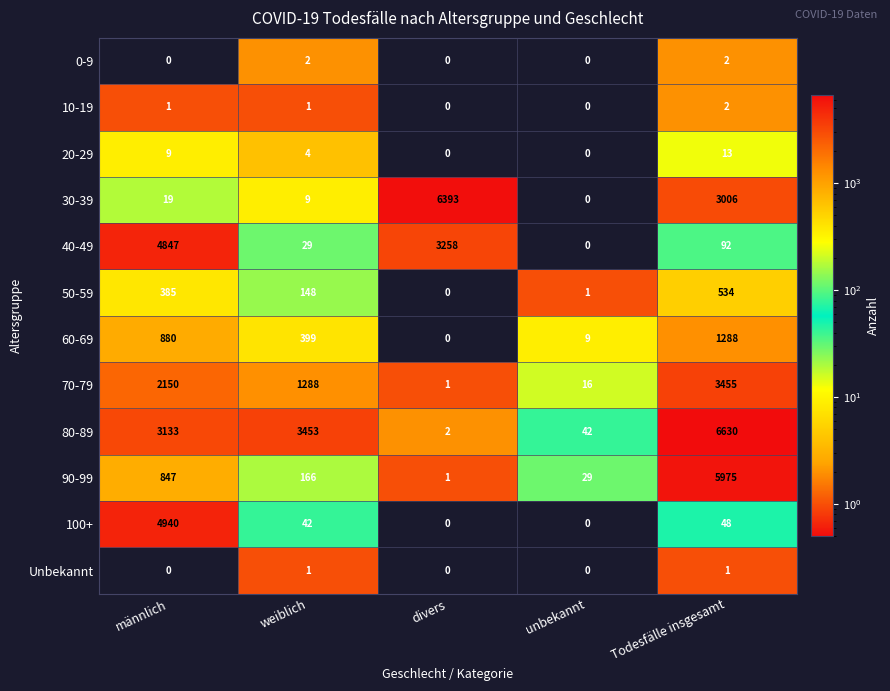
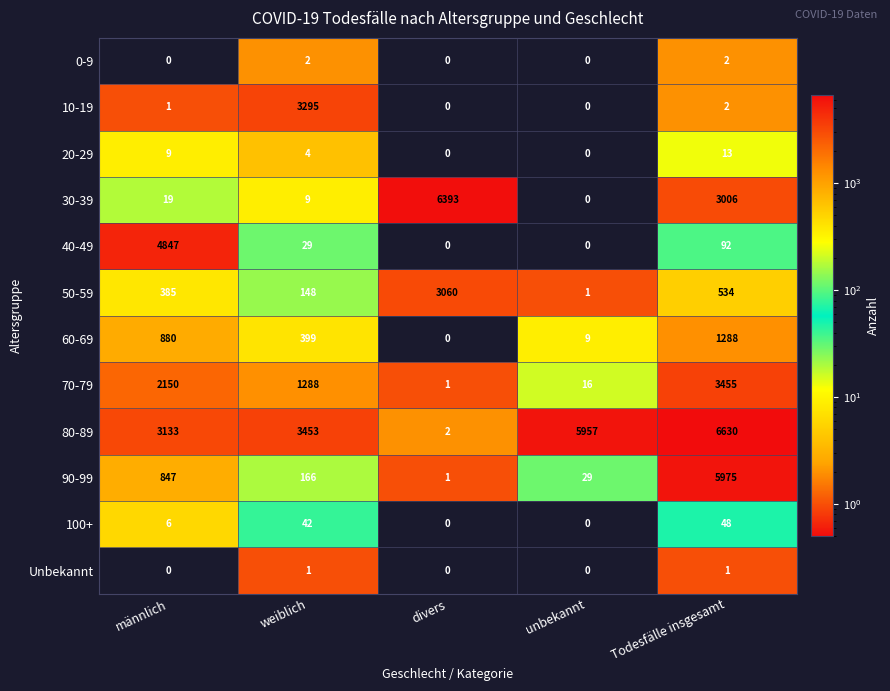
10-19, weiblich: 1 -> 3295
40-49, divers: 3258 -> 0
50-59, divers: 0 -> 3060
80-89, unbekannt: 42 -> 5957
100+, männlich: 4940 -> 6
